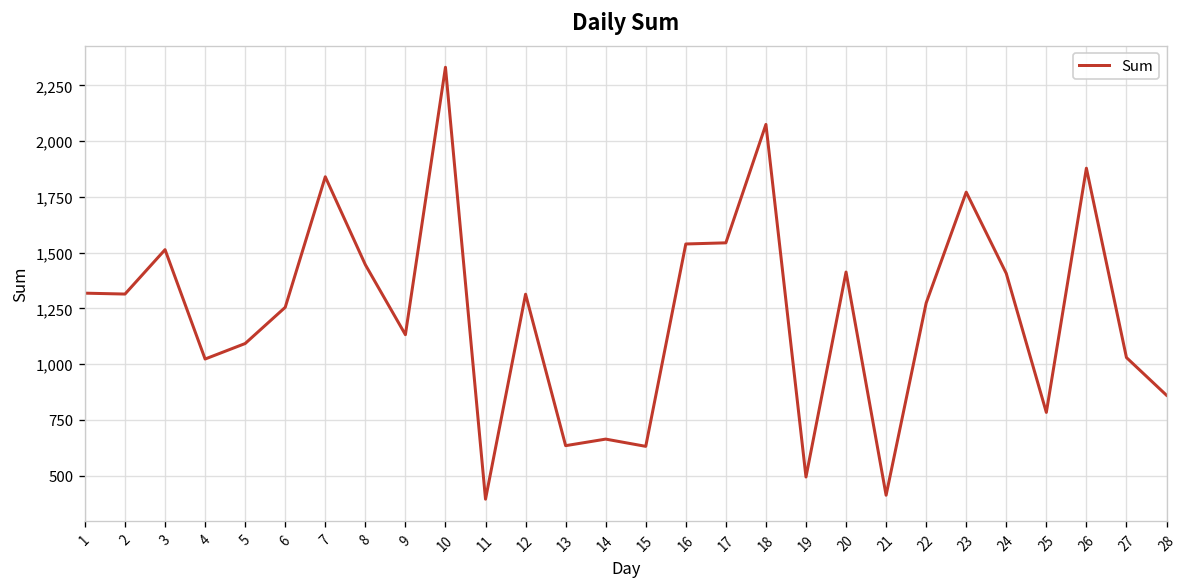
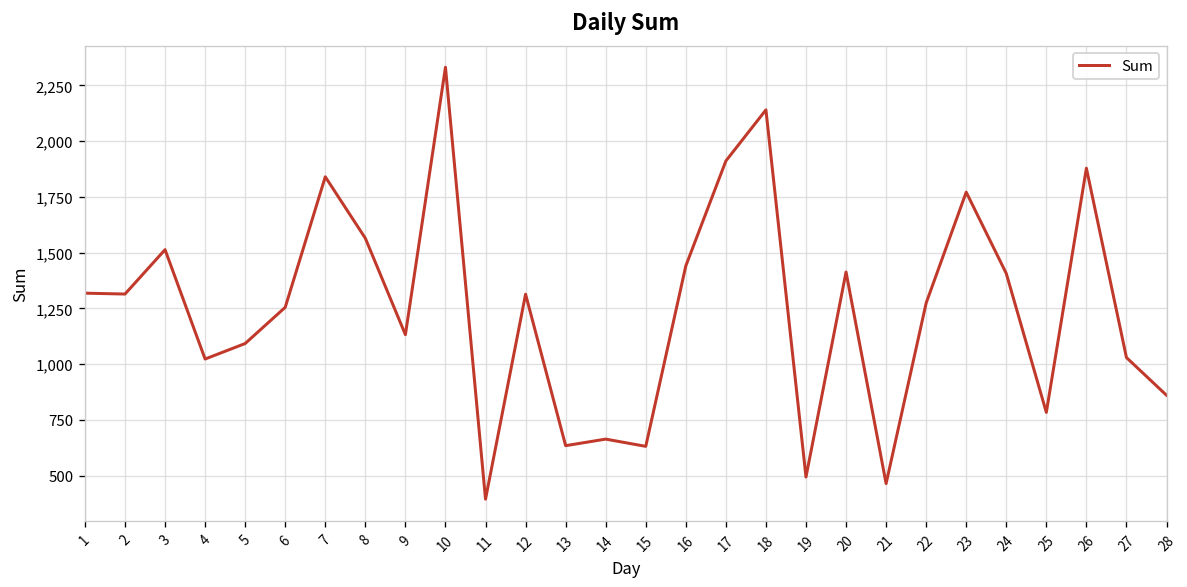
8: 1,450 -> 1,560
16: 1,540 -> 1,440
17: 1,540 -> 1,910
18: 2,080 -> 2,140
21: 410 -> 460
